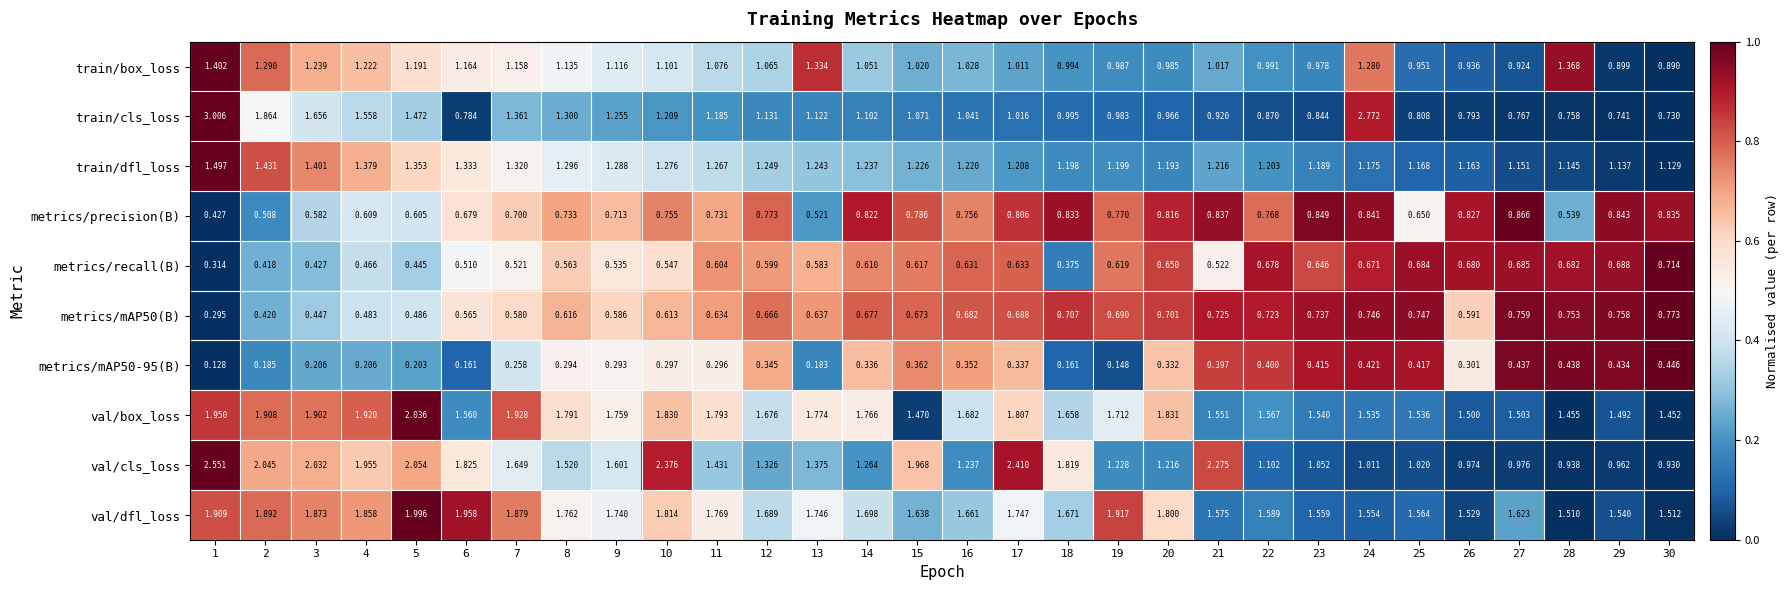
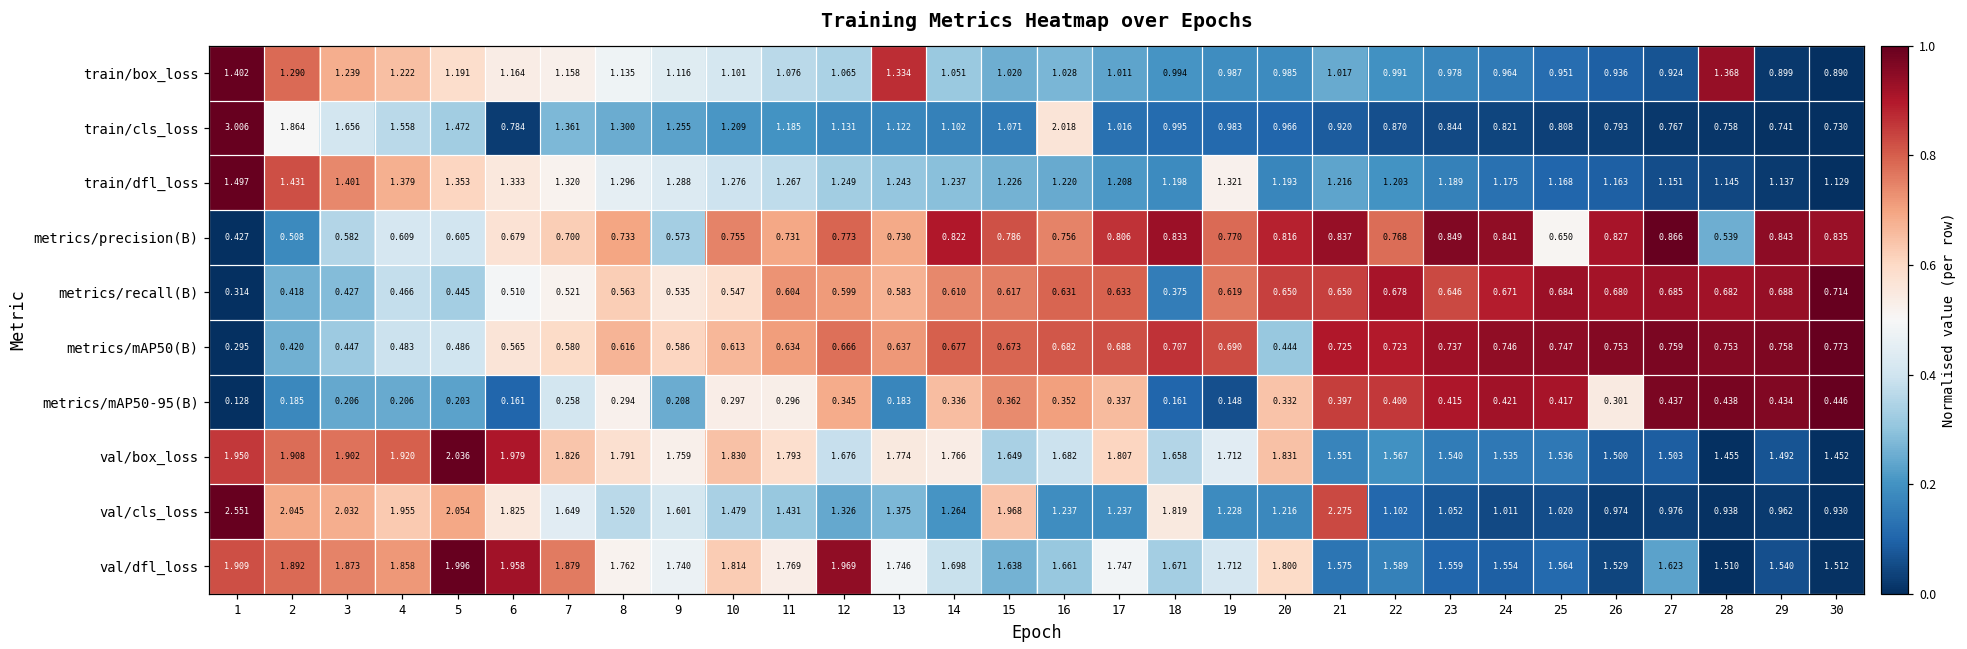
train/box_loss, 24: 1.280 -> 0.964
train/cls_loss, 16: 1.041 -> 2.018
train/cls_loss, 24: 2.772 -> 0.821
train/dfl_loss, 19: 1.199 -> 1.321
metrics/precision(B), 9: 0.713 -> 0.573
metrics/precision(B), 13: 0.521 -> 0.730
metrics/recall(B), 21: 0.522 -> 0.650
metrics/mAP50(B), 20: 0.701 -> 0.444
metrics/mAP50(B), 26: 0.591 -> 0.753
metrics/mAP50-95(B), 9: 0.293 -> 0.208
val/box_loss, 6: 1.560 -> 1.979
val/box_loss, 7: 1.928 -> 1.826
val/box_loss, 15: 1.470 -> 1.649
val/cls_loss, 10: 2.376 -> 1.479
val/cls_loss, 17: 2.410 -> 1.237
val/dfl_loss, 12: 1.689 -> 1.969
val/dfl_loss, 19: 1.917 -> 1.712
